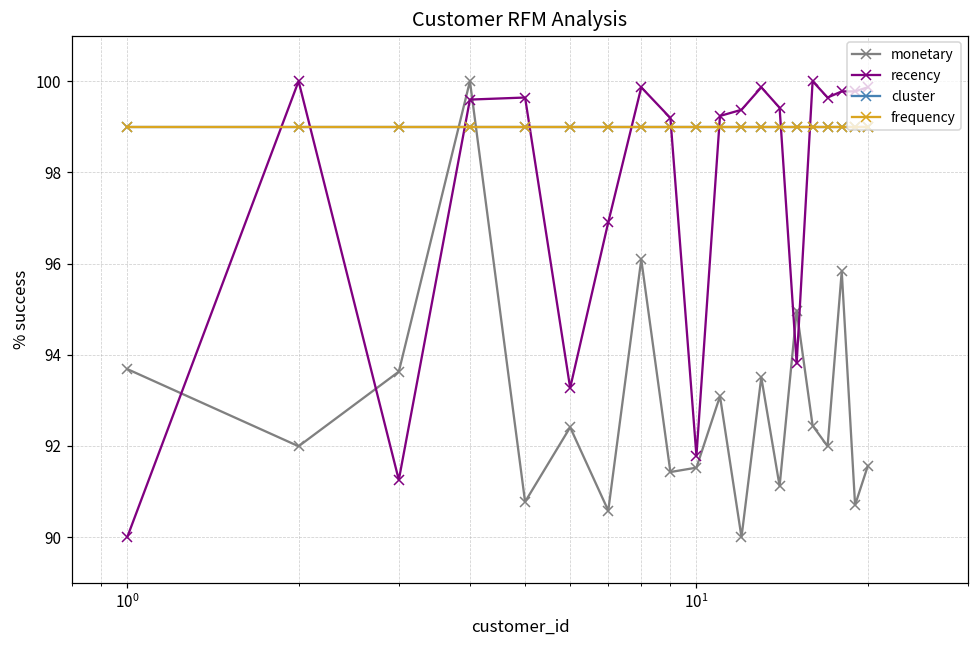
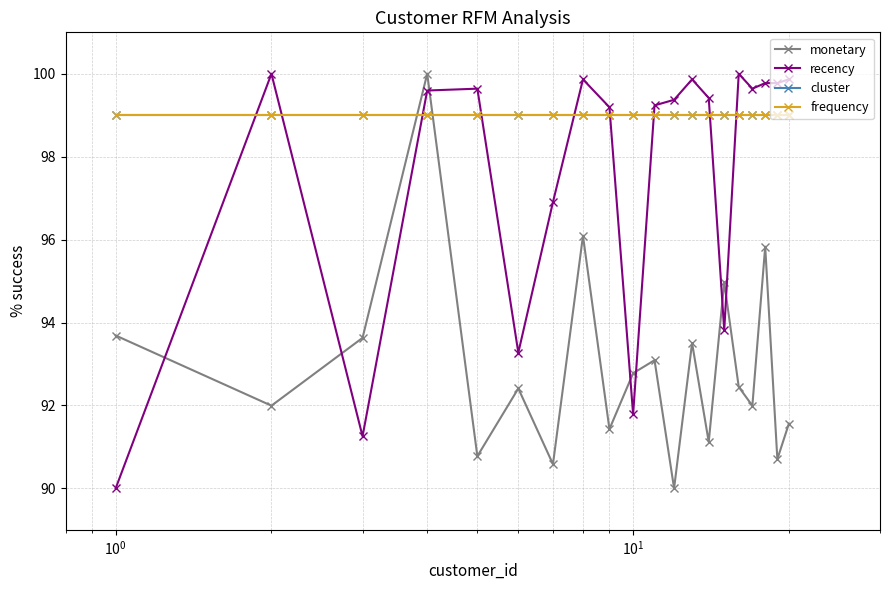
monetary, 10^1: 91.5 -> 92.8
